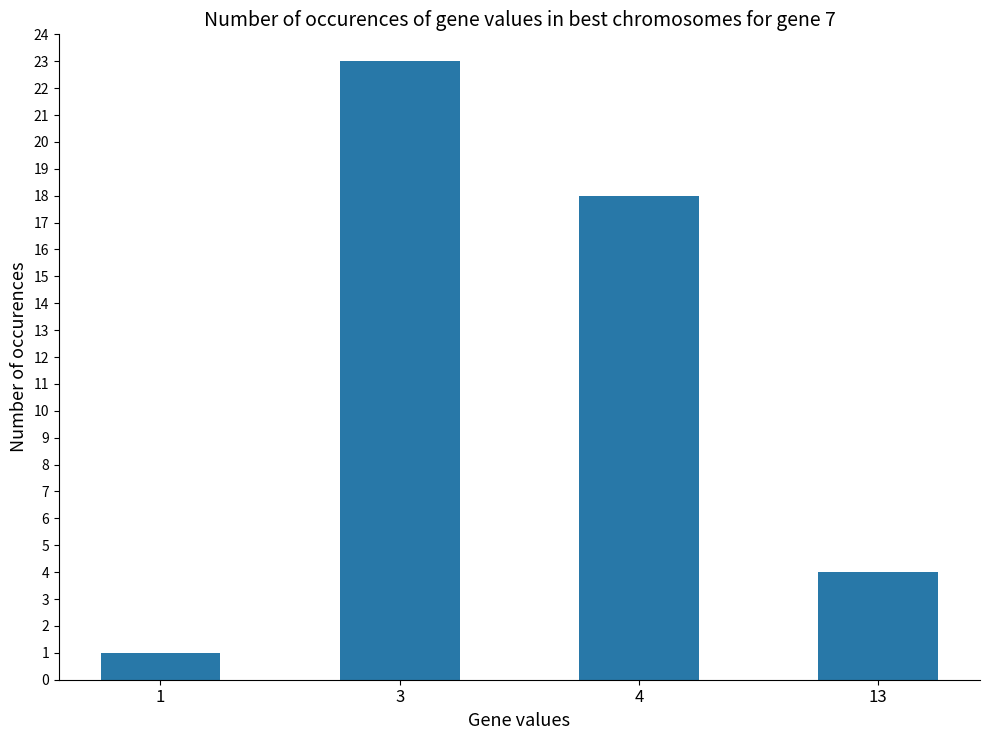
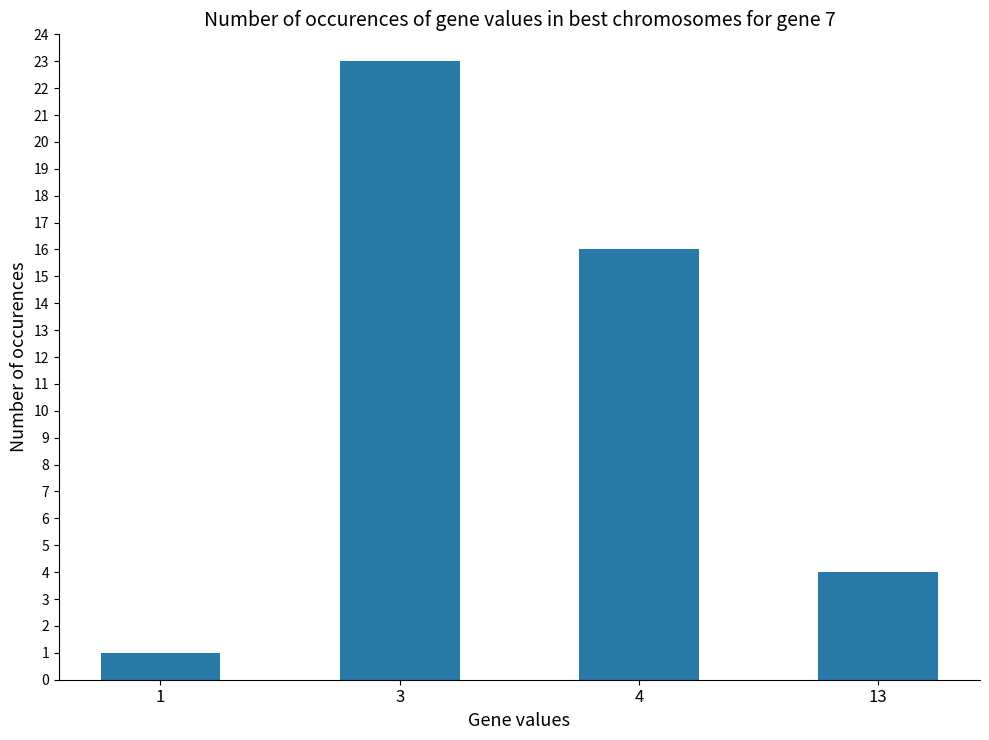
4: 18 -> 16
